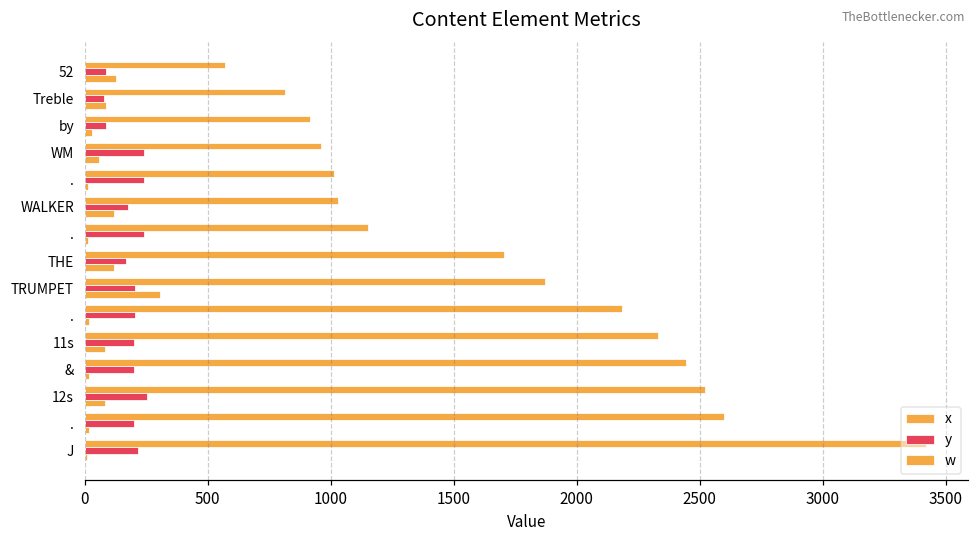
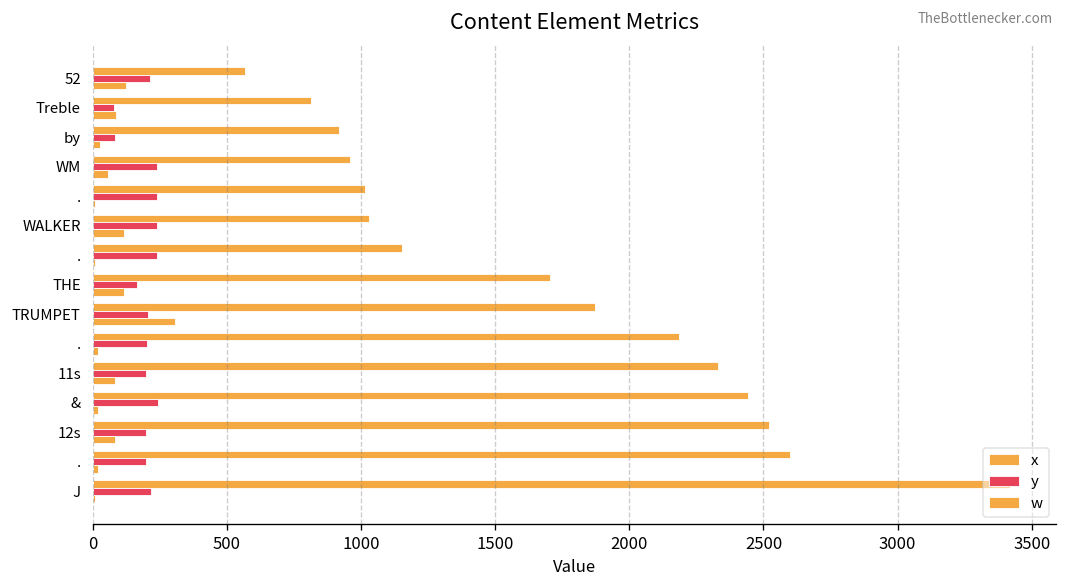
y, 52: 90 -> 220
y, WALKER: 170 -> 240
y, &: 200 -> 250
y, 12s: 250 -> 200
